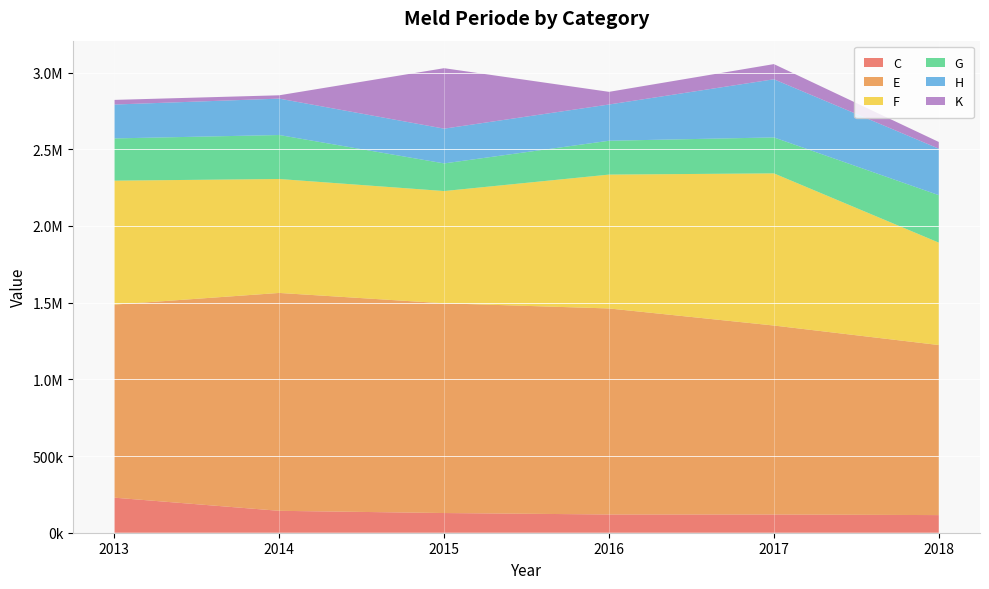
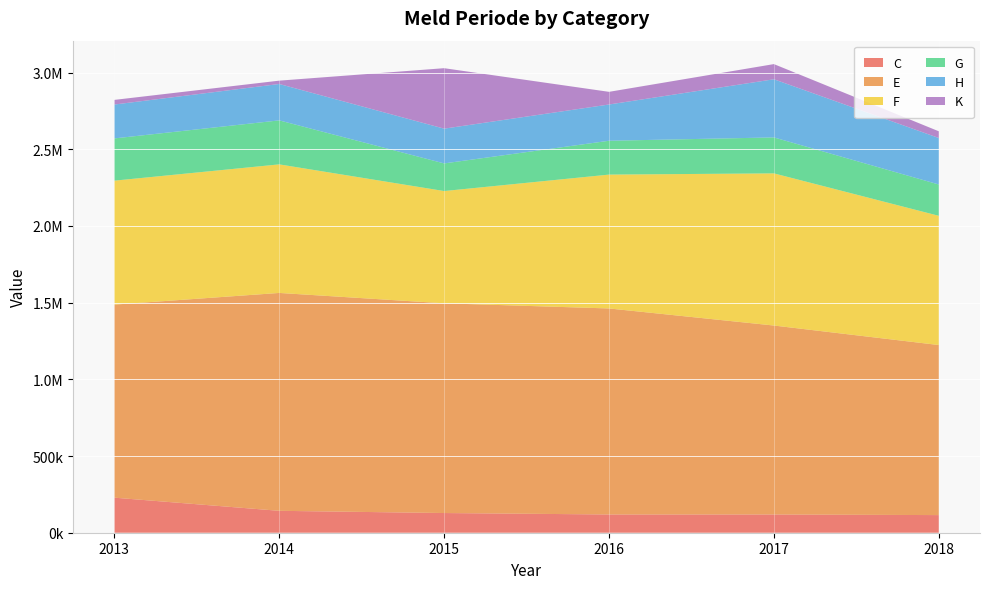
F, 2014: 740000 -> 840000
F, 2018: 670000 -> 840000
G, 2018: 310000 -> 200000
